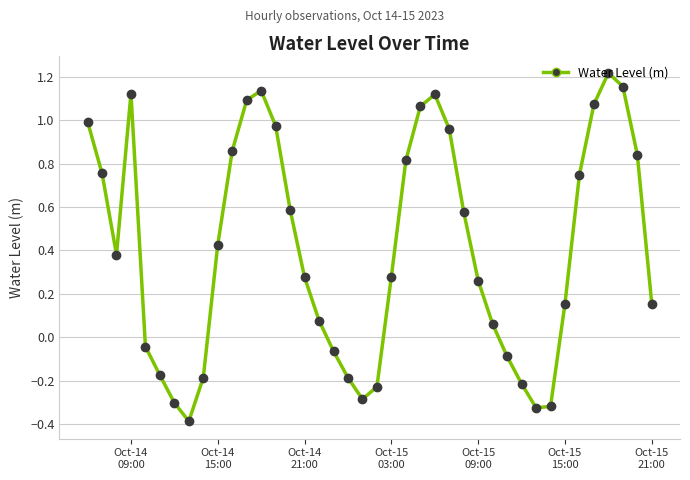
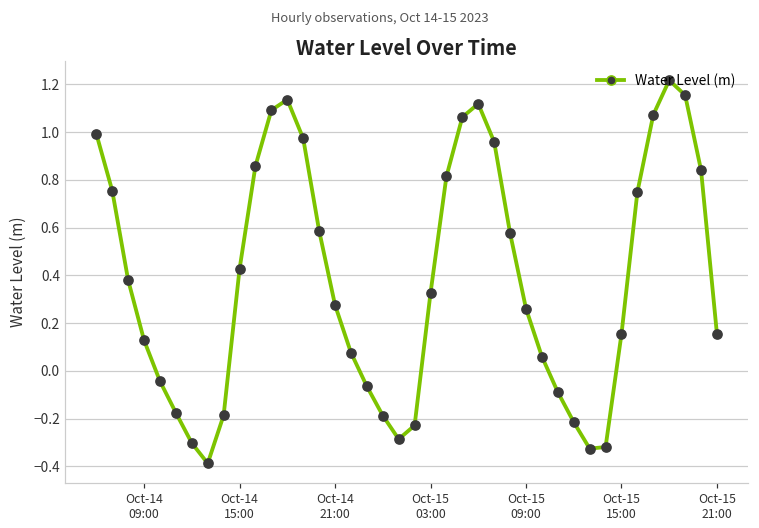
Oct-14 09:00: 1.12 -> 0.13
Oct-15 03:00: 0.28 -> 0.33
